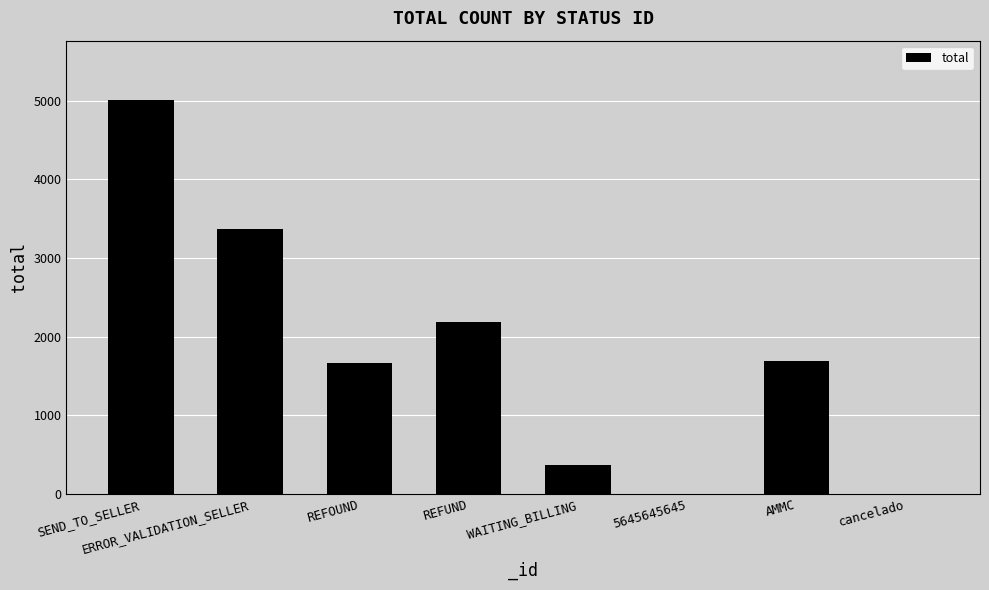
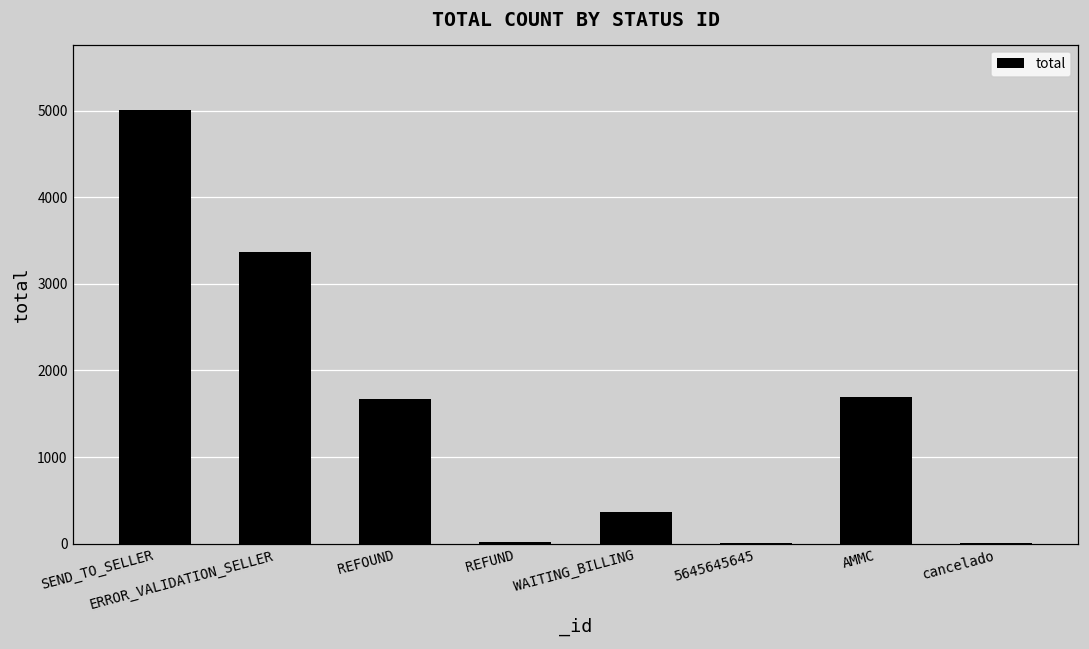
REFUND: 2200 -> 0
